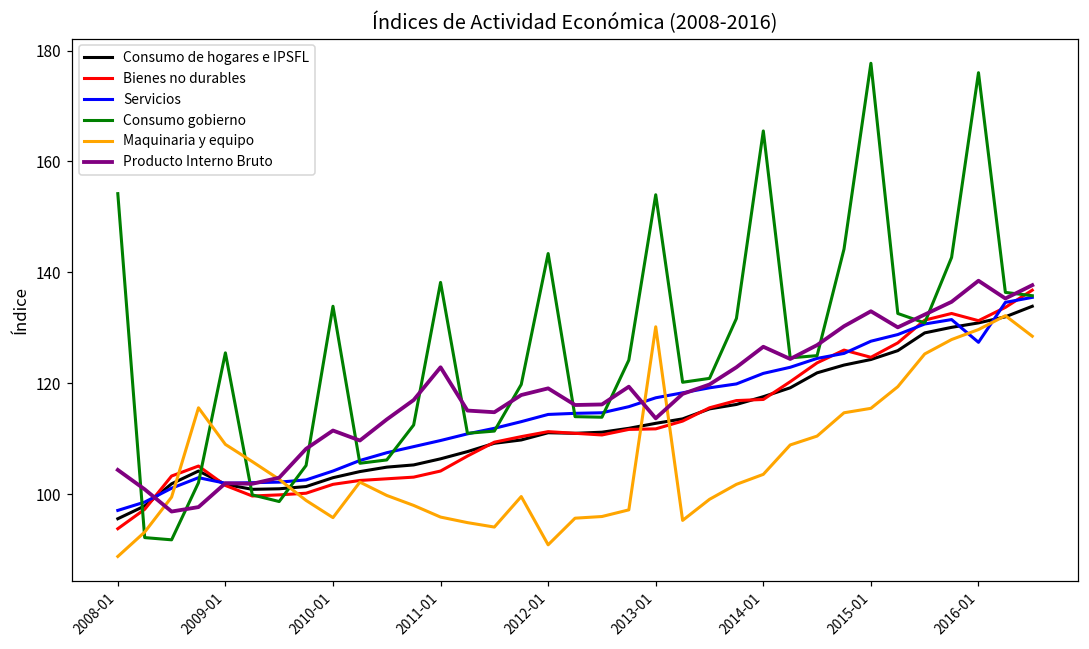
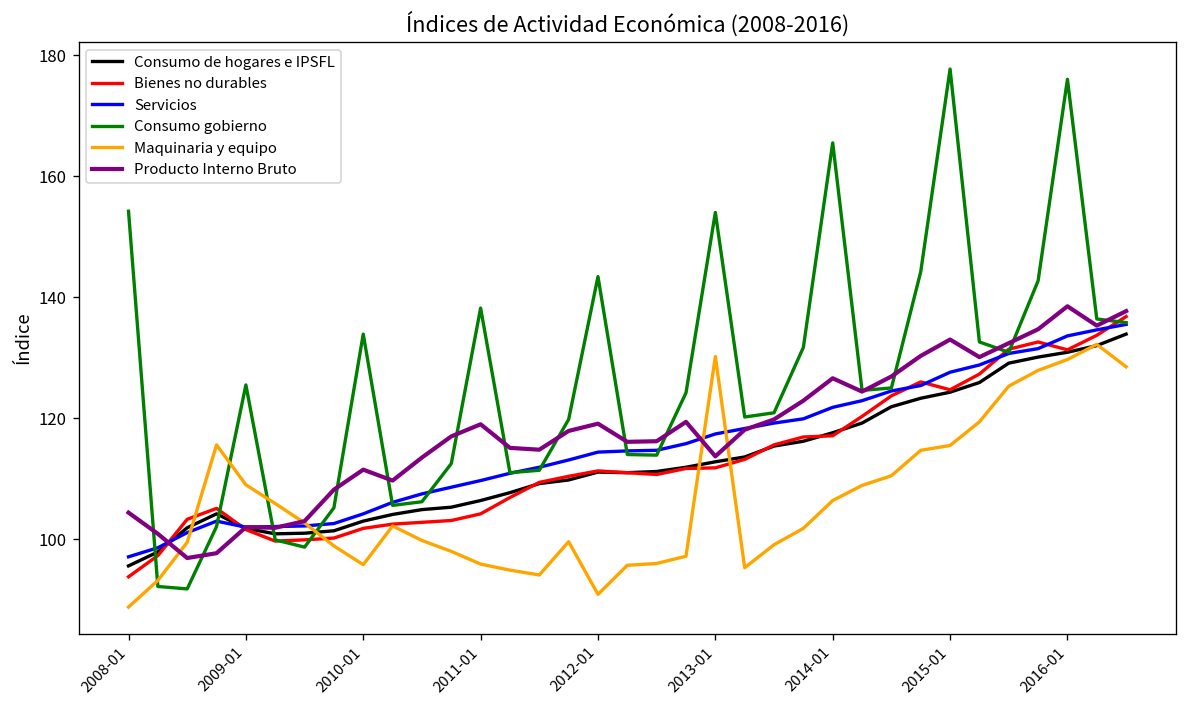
Producto Interno Bruto, 2011-01: 123 -> 119
Maquinaria y equipo, 2014-01: 104 -> 106
Servicios, 2016-01: 127 -> 134
